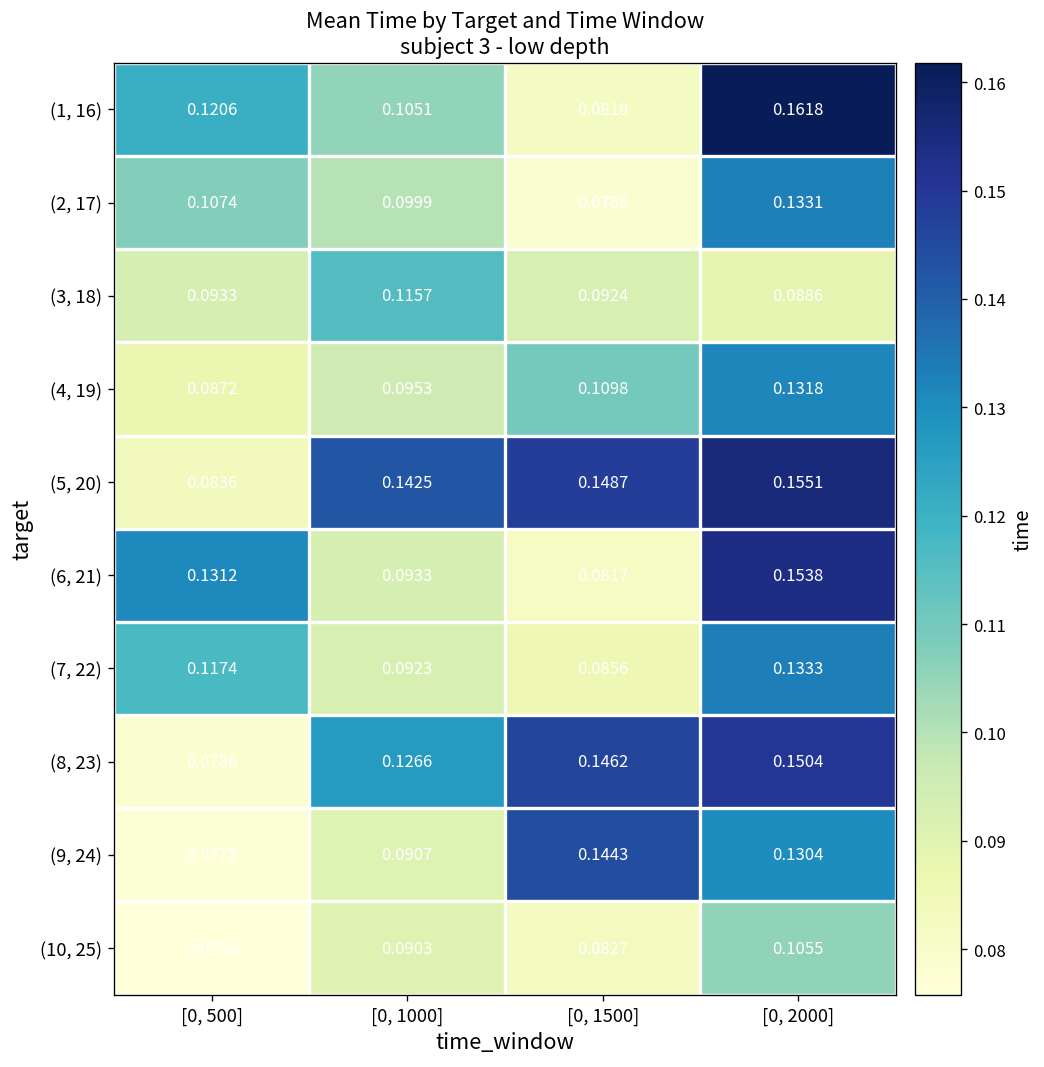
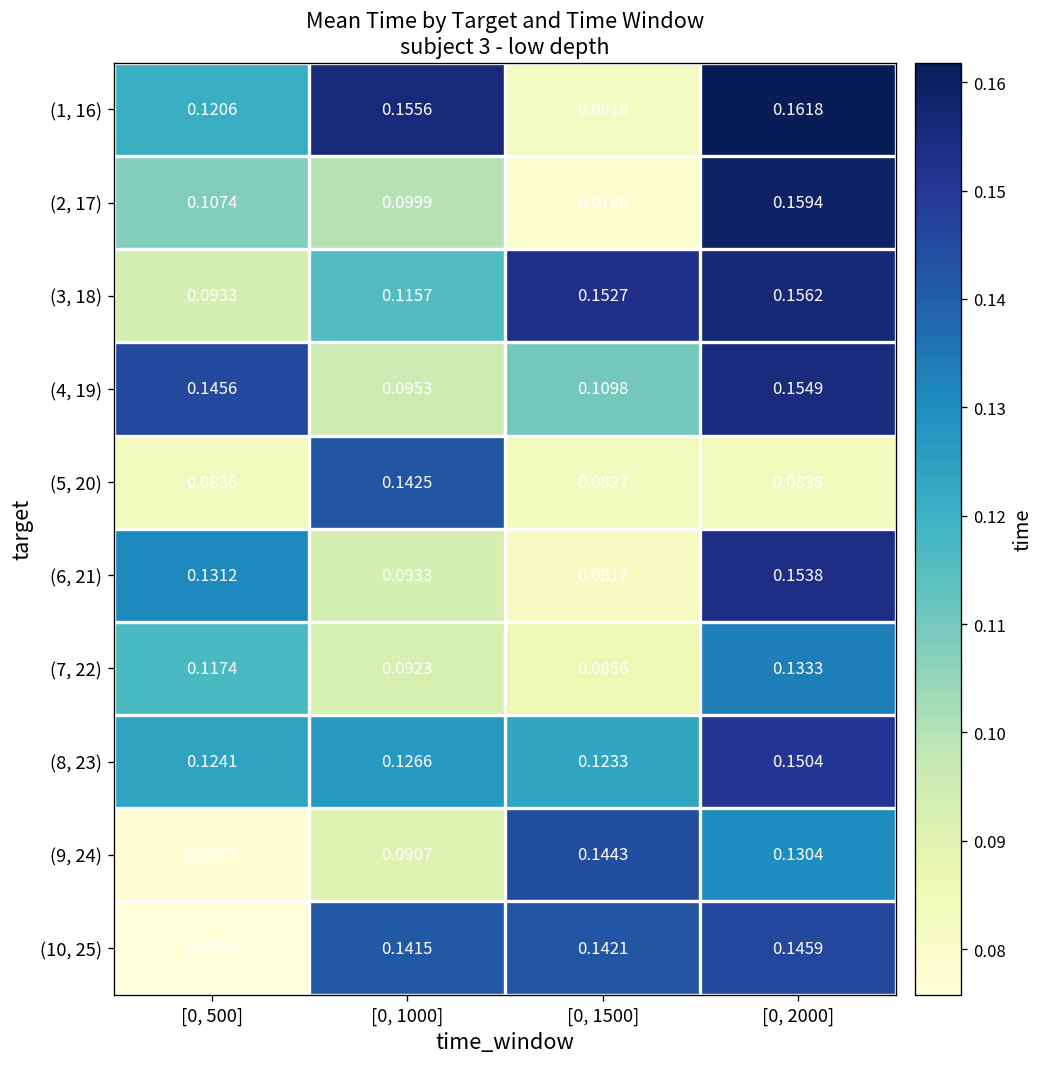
(1, 16), [0, 1000]: 0.1051 -> 0.1556
(2, 17), [0, 2000]: 0.1331 -> 0.1594
(3, 18), [0, 1500]: 0.0924 -> 0.1527
(3, 18), [0, 2000]: 0.0886 -> 0.1562
(4, 19), [0, 500]: 0.0872 -> 0.1456
(4, 19), [0, 2000]: 0.1318 -> 0.1549
(5, 20), [0, 1500]: 0.1487 -> 0.0827
(5, 20), [0, 2000]: 0.1551 -> 0.0838
(8, 23), [0, 500]: 0.0786 -> 0.1241
(8, 23), [0, 1500]: 0.1462 -> 0.1233
(10, 25), [0, 1000]: 0.0903 -> 0.1415
(10, 25), [0, 1500]: 0.0827 -> 0.1421
(10, 25), [0, 2000]: 0.1055 -> 0.1459
